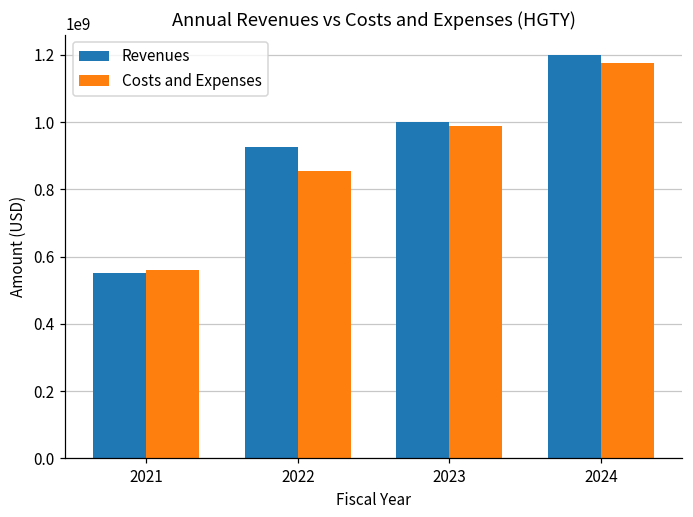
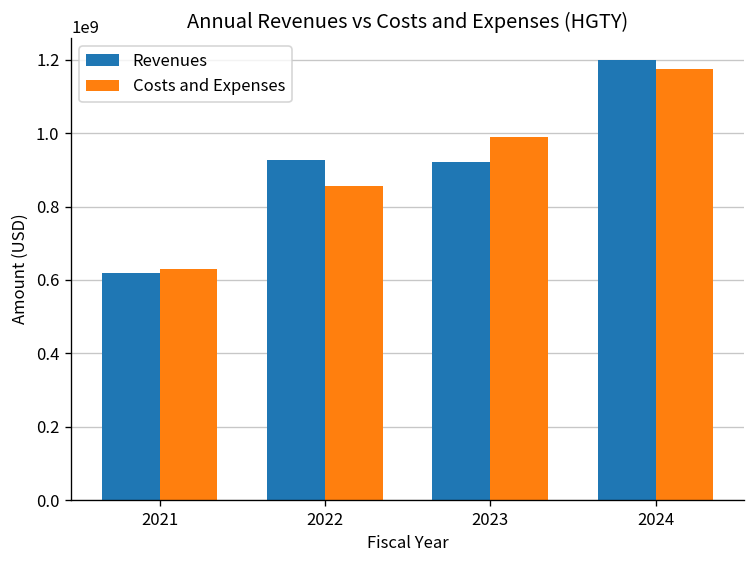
Revenues, 2021: 550000000 -> 620000000
Costs and Expenses, 2021: 560000000 -> 630000000
Revenues, 2023: 1000000000 -> 920000000
